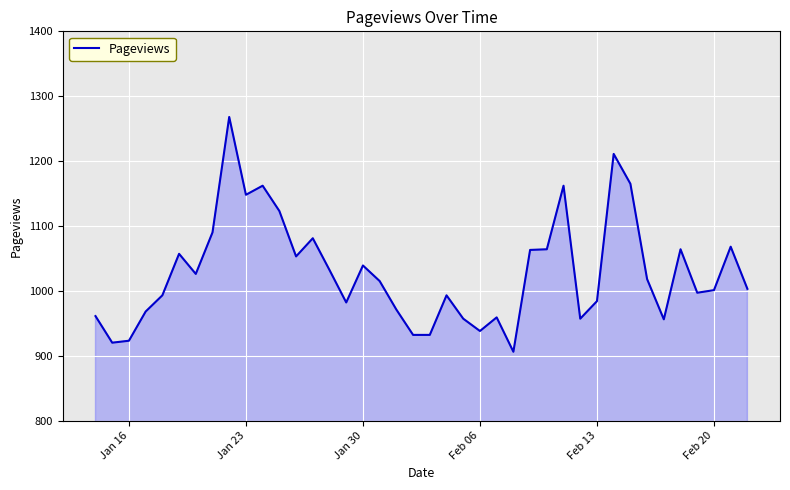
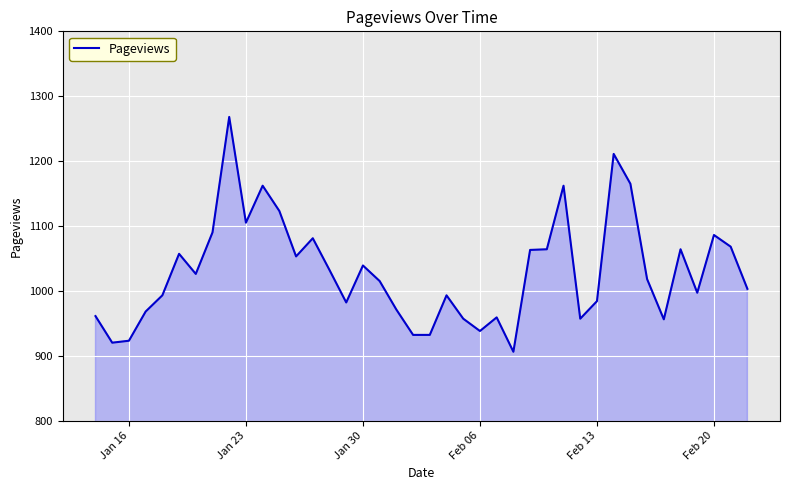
Jan 23: 1150 -> 1110
Feb 20: 1000 -> 1090
